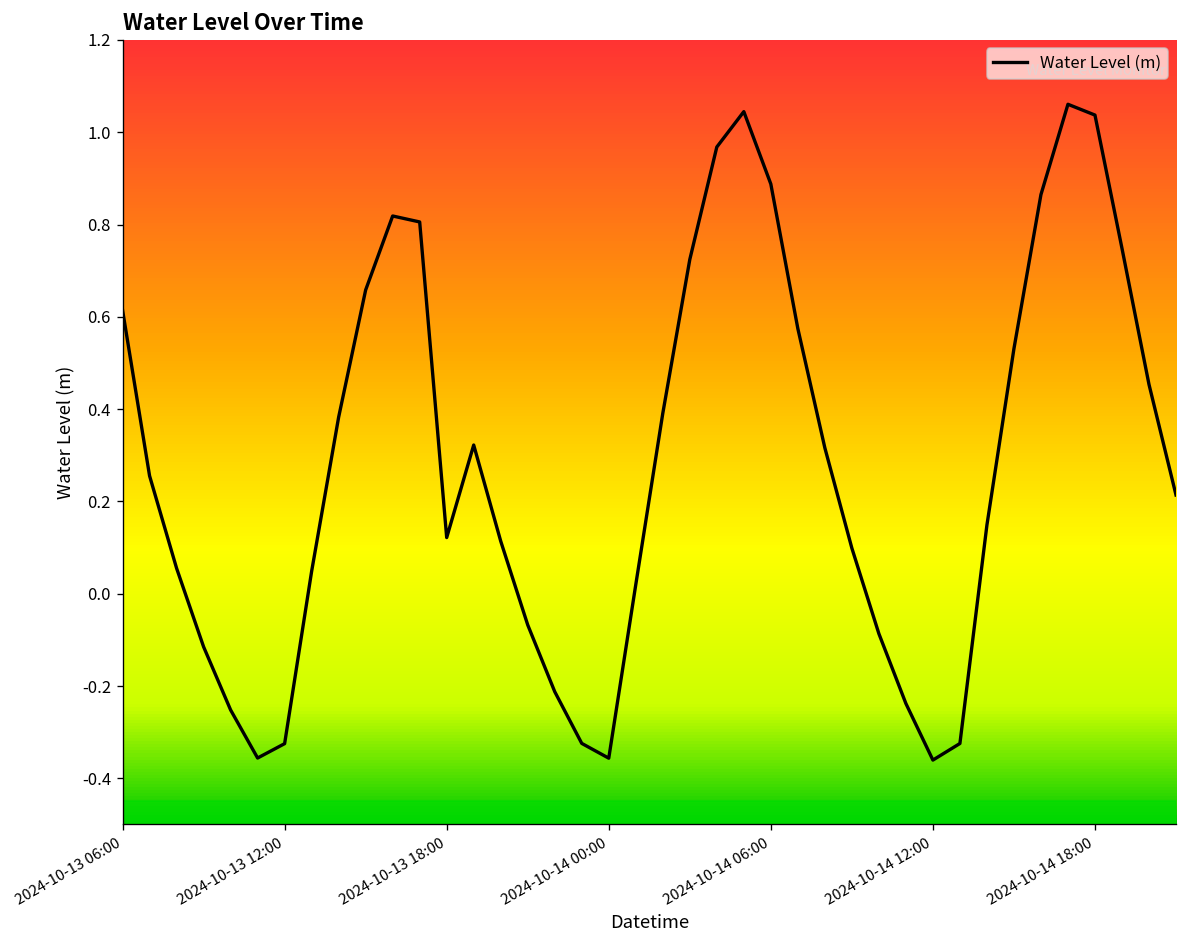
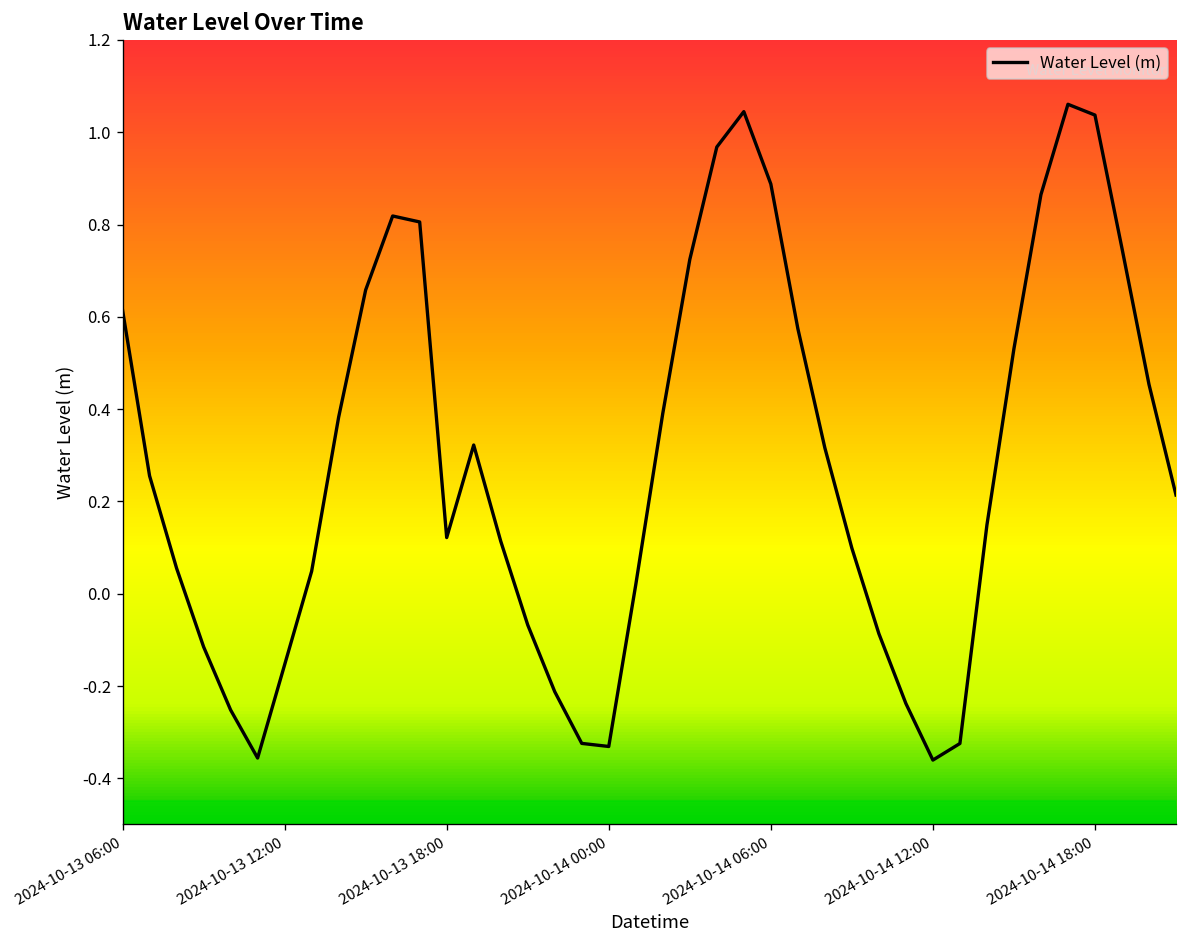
2024-10-13 12:00: -0.32 -> -0.15
2024-10-14 00:00: -0.36 -> -0.33
